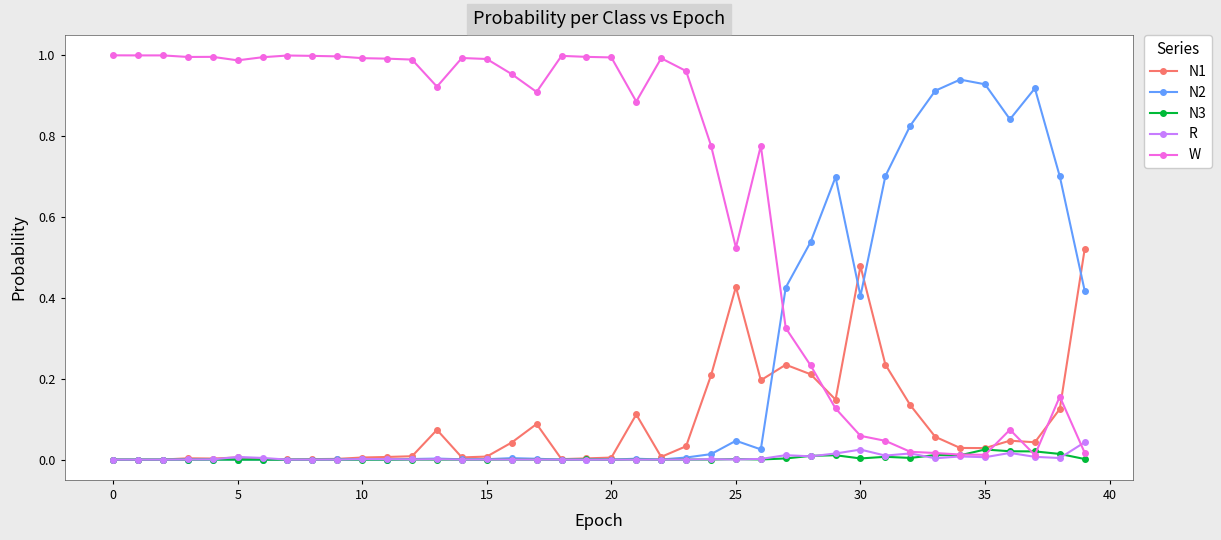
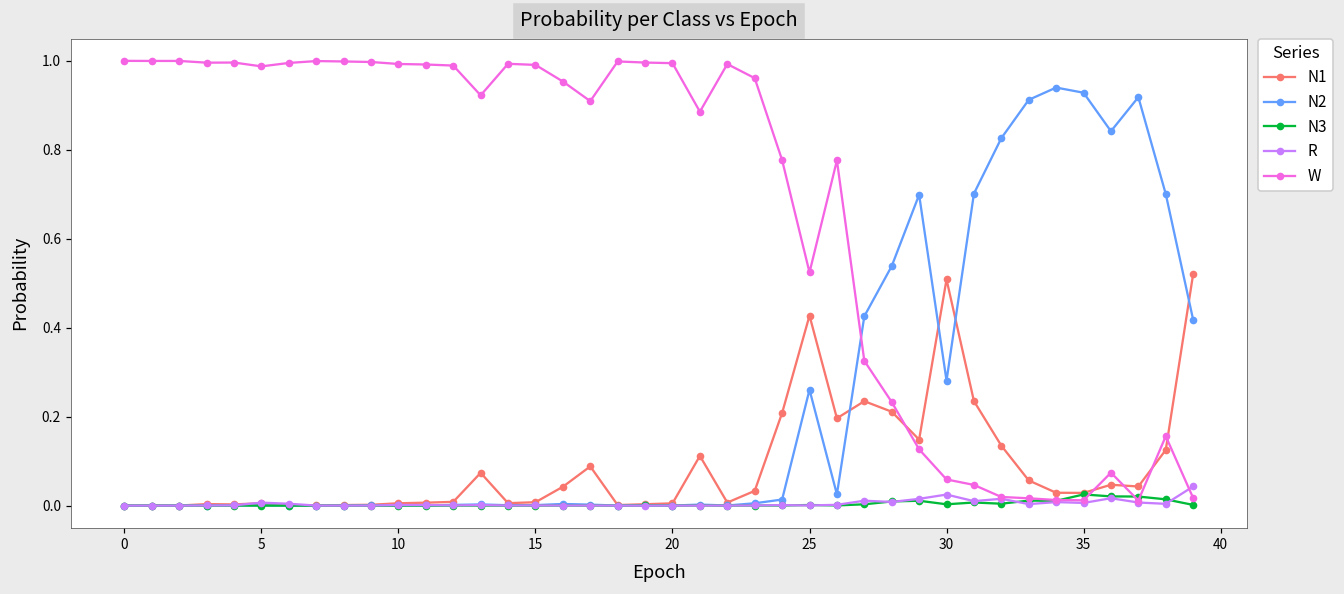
N2, 25: 0.05 -> 0.26
N1, 30: 0.48 -> 0.51
N2, 30: 0.40 -> 0.28
